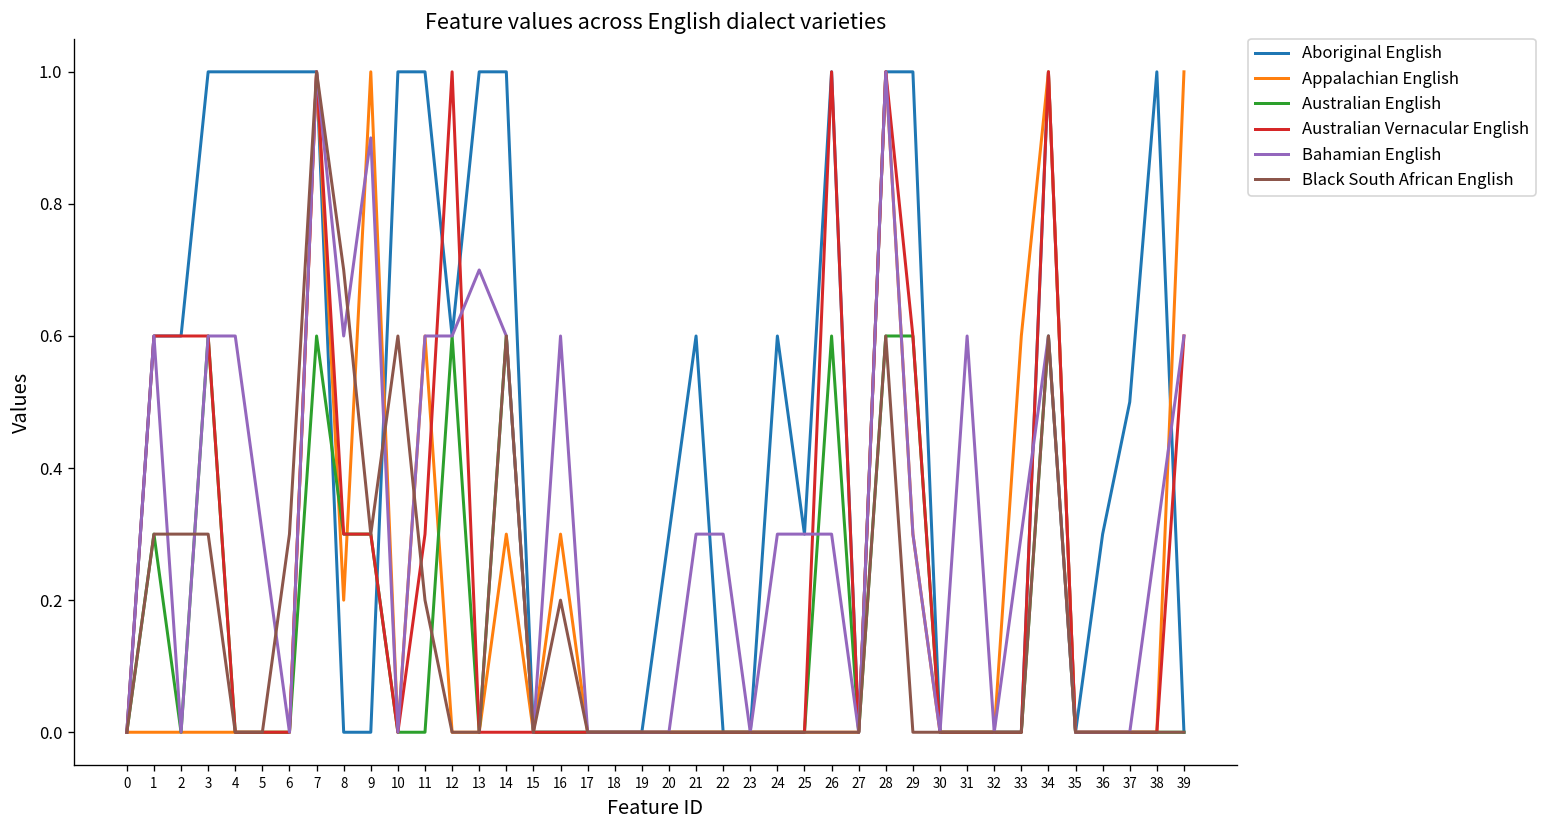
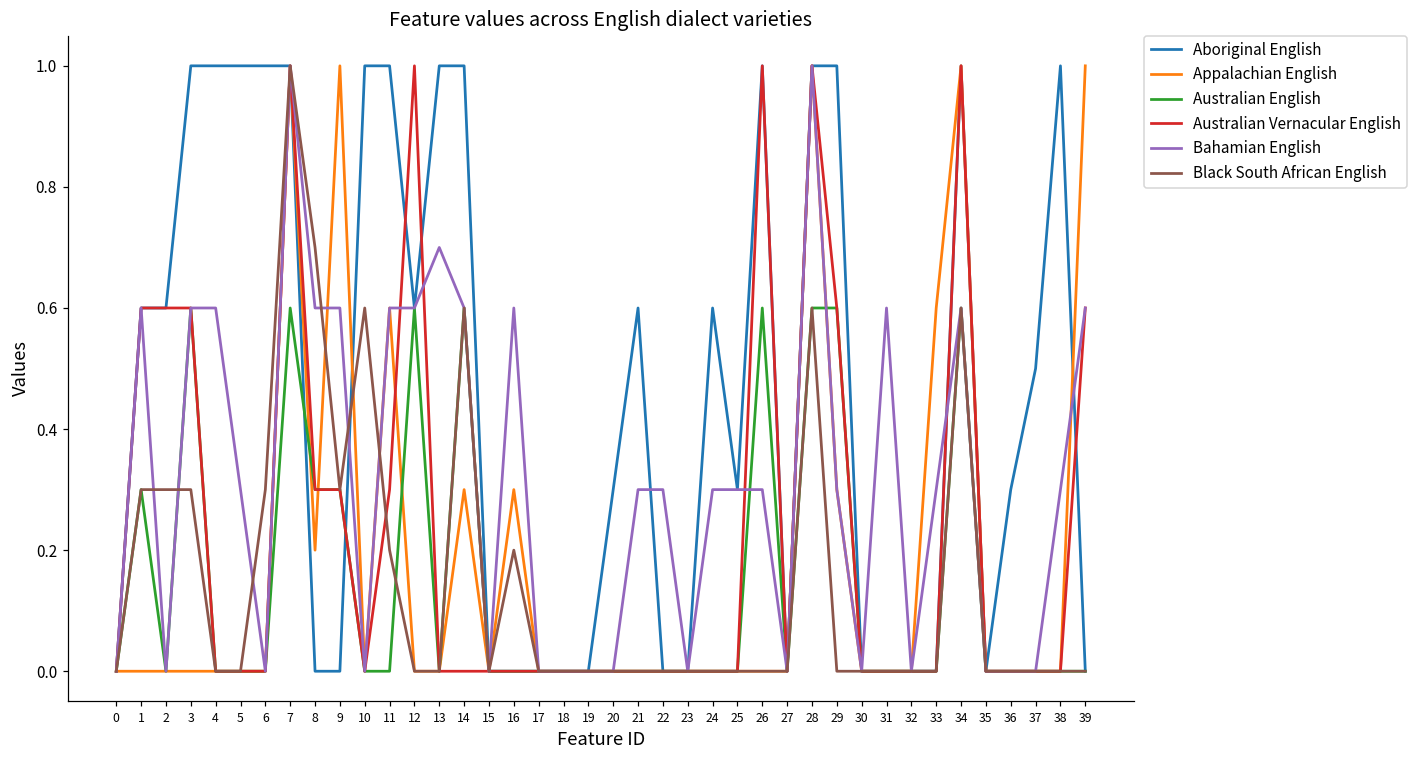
Bahamian English, 9: 0.9 -> 0.6
